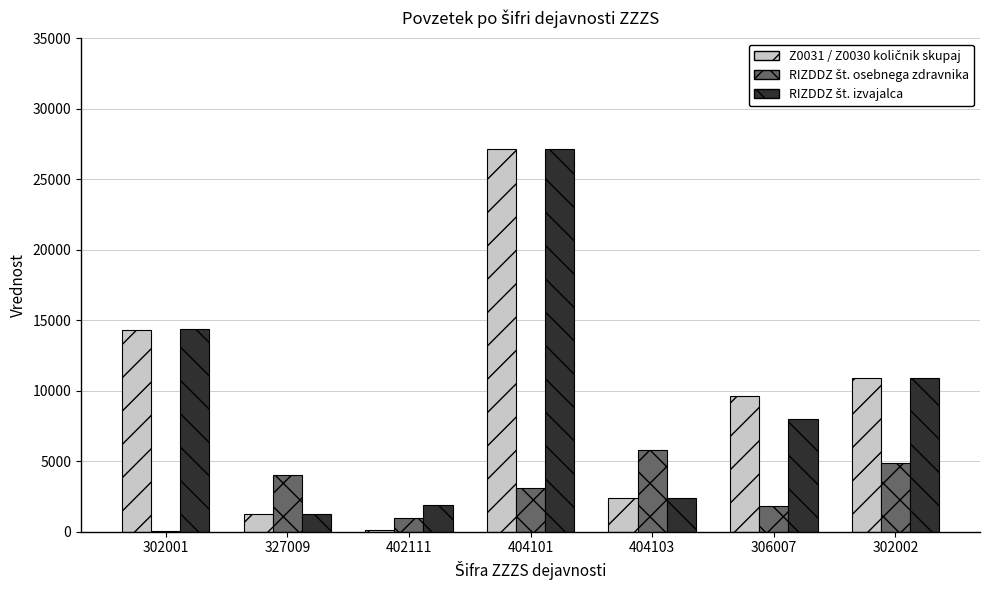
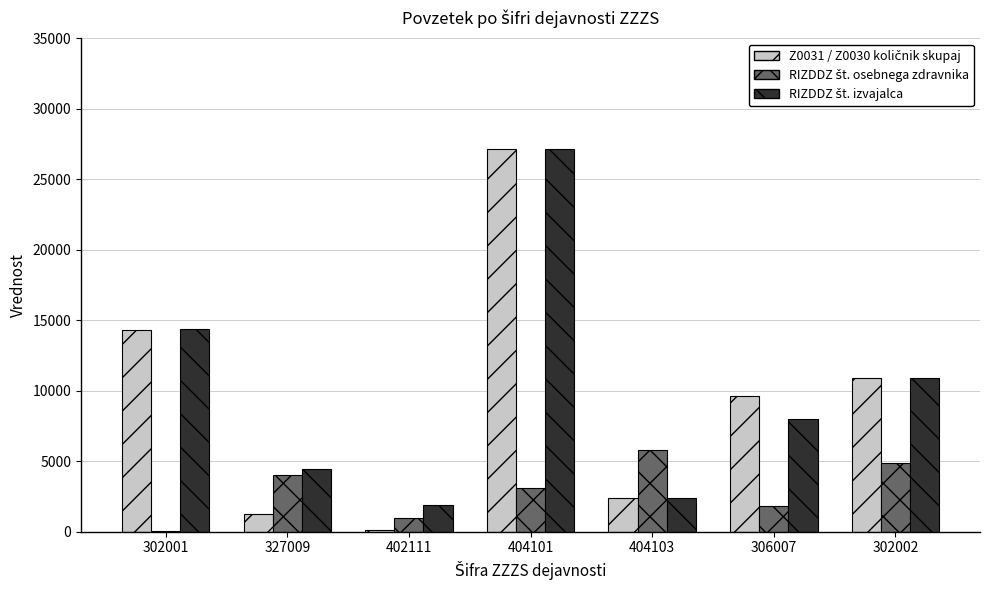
RIZDDZ št. izvajalca, 327009: 1200 -> 4400
